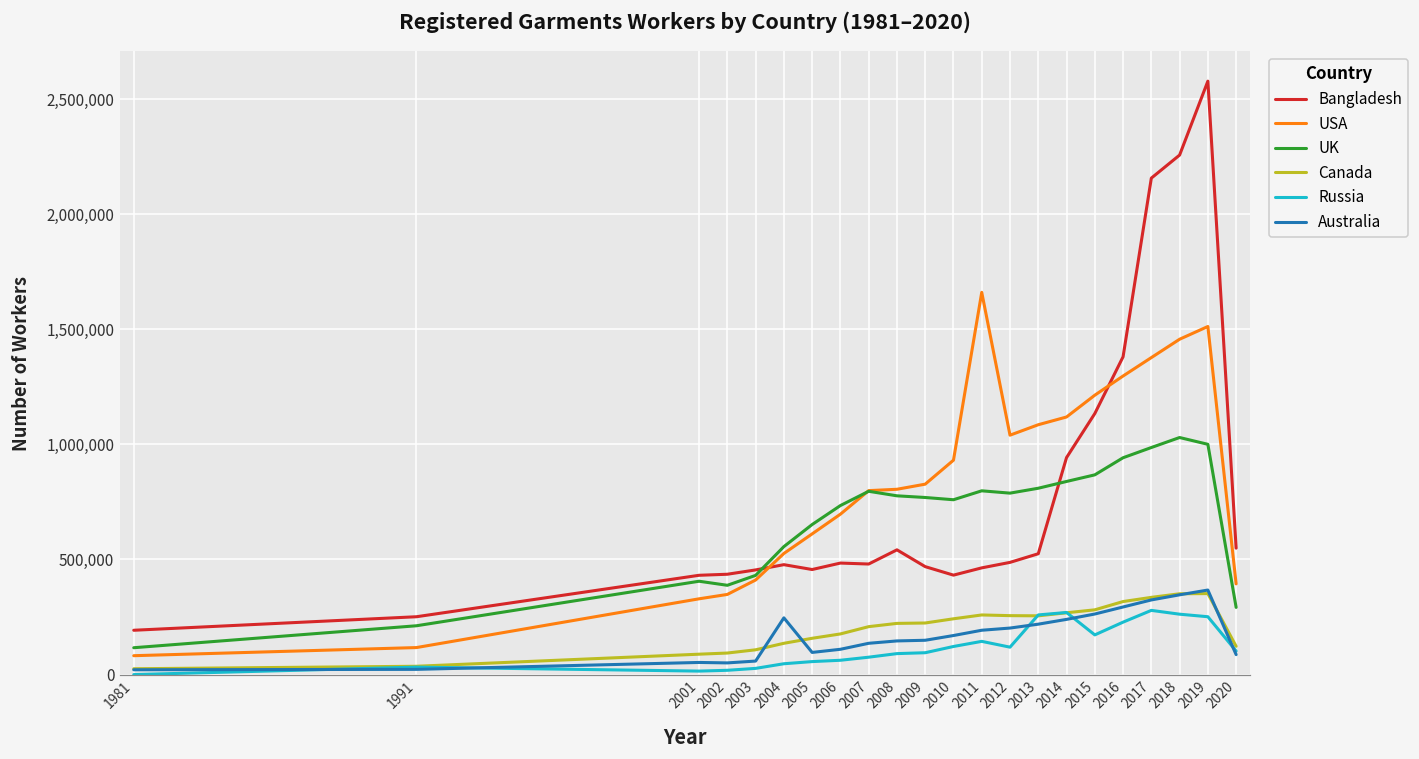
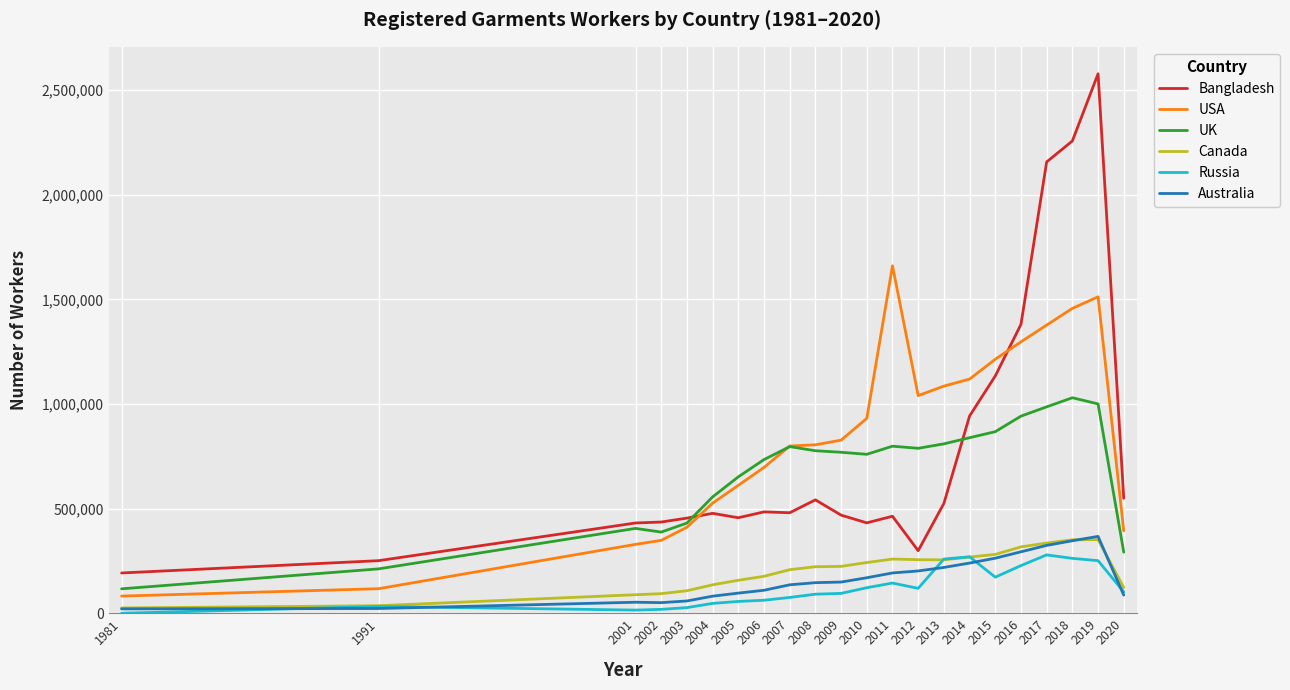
Australia, 2004: 250,000 -> 80,000
Bangladesh, 2012: 490,000 -> 300,000
